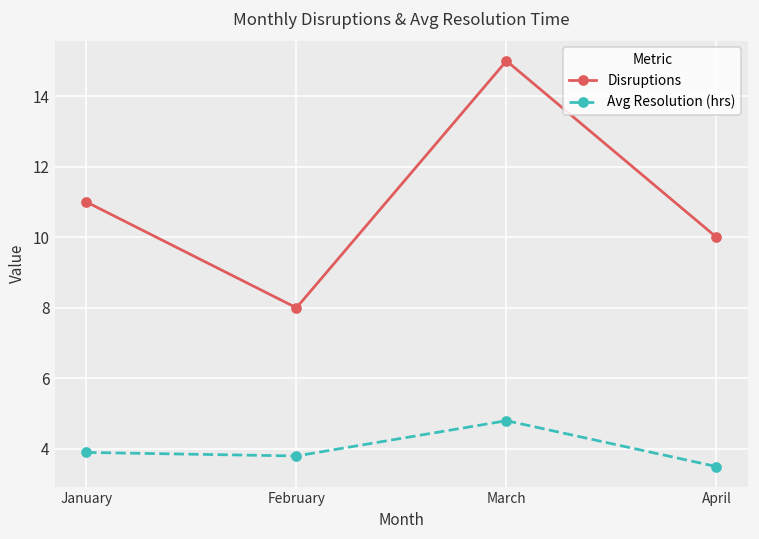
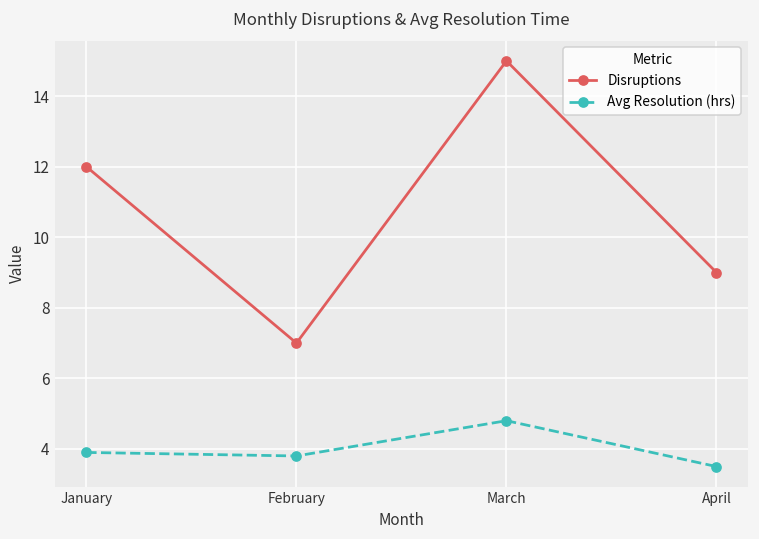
Disruptions, January: 11 -> 12
Disruptions, February: 8 -> 7
Disruptions, April: 10 -> 9
